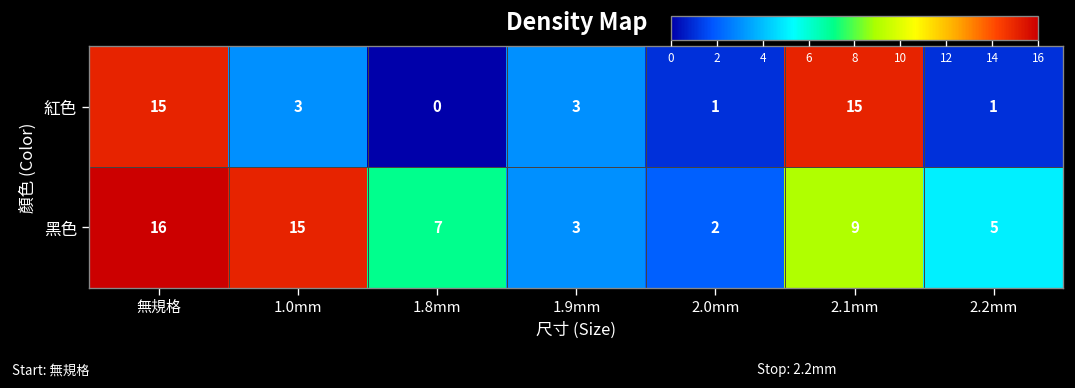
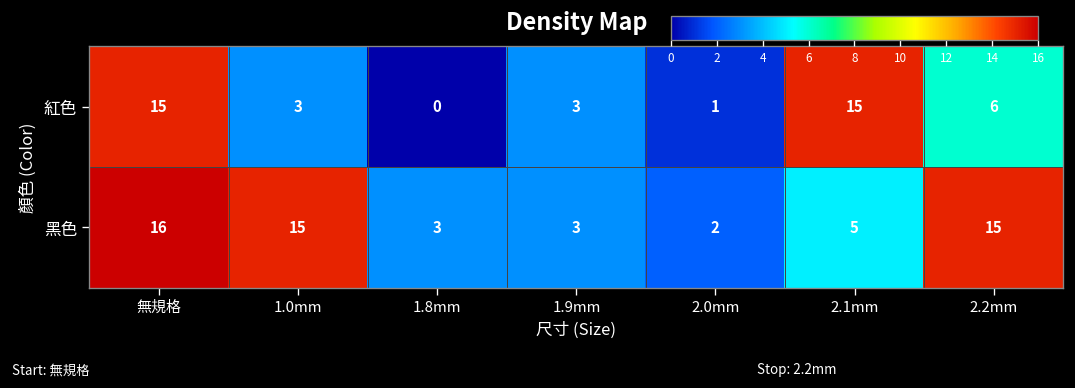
紅色, 2.2mm: 1 -> 6
黑色, 1.8mm: 7 -> 3
黑色, 2.1mm: 9 -> 5
黑色, 2.2mm: 5 -> 15
